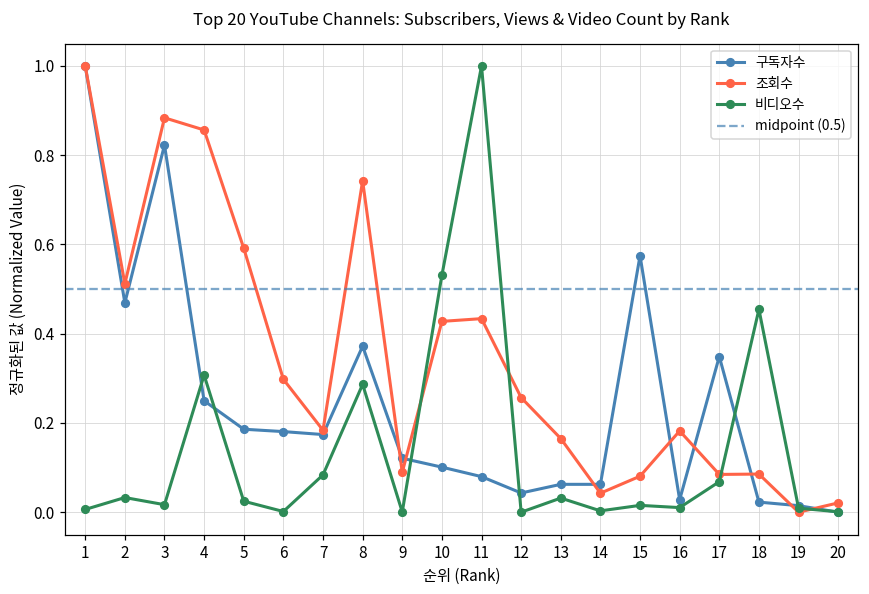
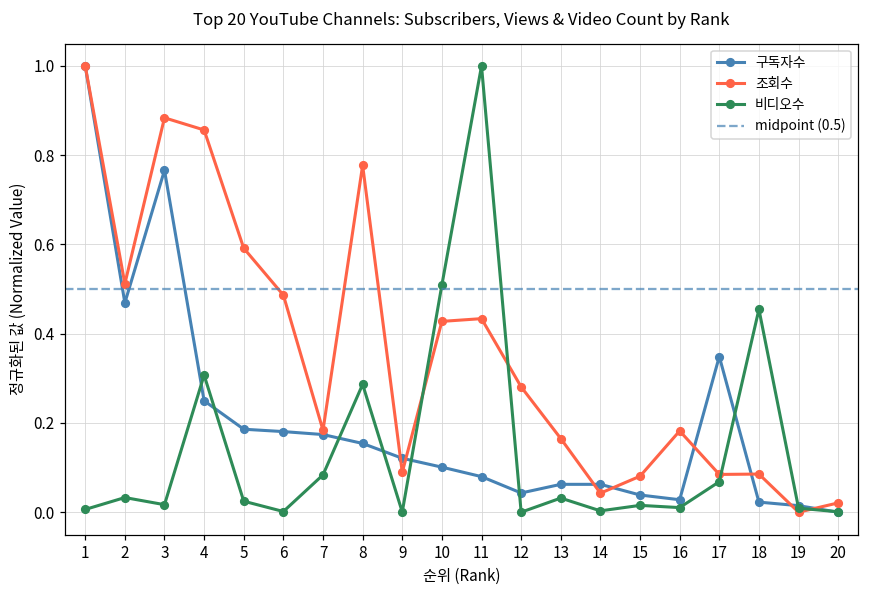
구독자수, 3: 0.82 -> 0.77
조회수, 6: 0.30 -> 0.49
구독자수, 8: 0.37 -> 0.15
조회수, 8: 0.74 -> 0.78
비디오수, 10: 0.53 -> 0.51
조회수, 12: 0.26 -> 0.28
구독자수, 15: 0.57 -> 0.04
